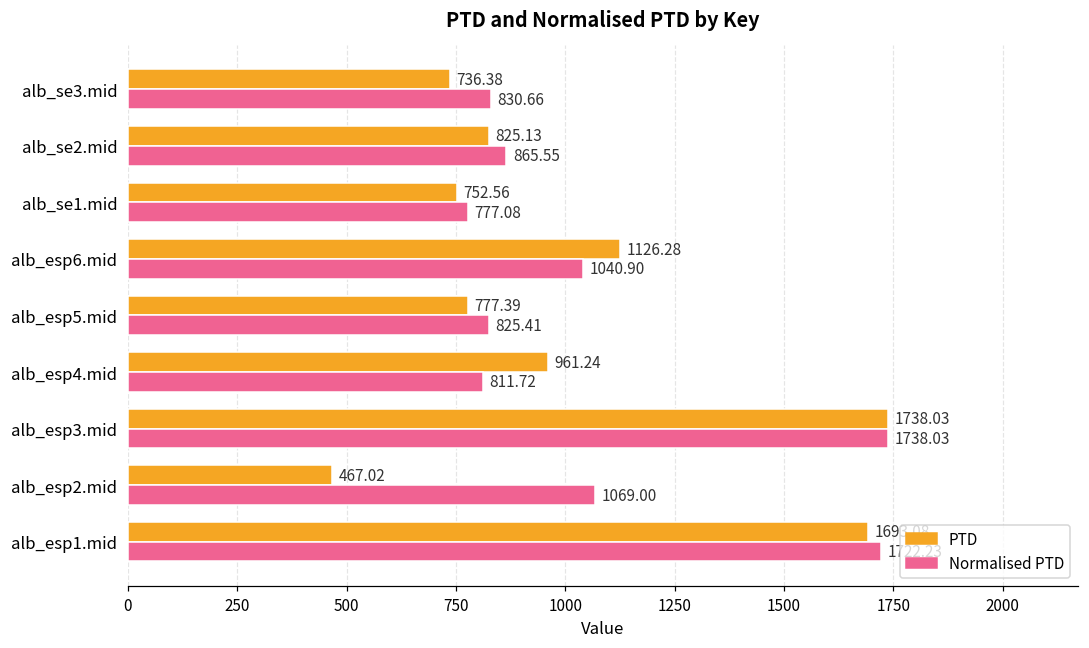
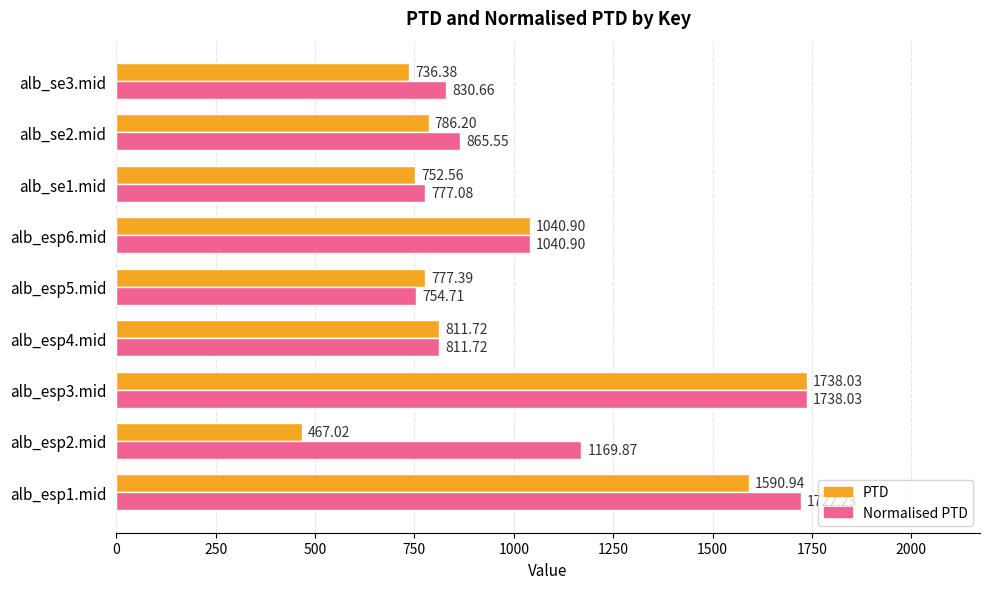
PTD, alb_se2.mid: 825.13 -> 786.20
PTD, alb_esp6.mid: 1126.28 -> 1040.90
Normalised PTD, alb_esp5.mid: 825.41 -> 754.71
PTD, alb_esp4.mid: 961.24 -> 811.72
Normalised PTD, alb_esp2.mid: 1069.00 -> 1169.87
PTD, alb_esp1.mid: 1690 -> 1590
